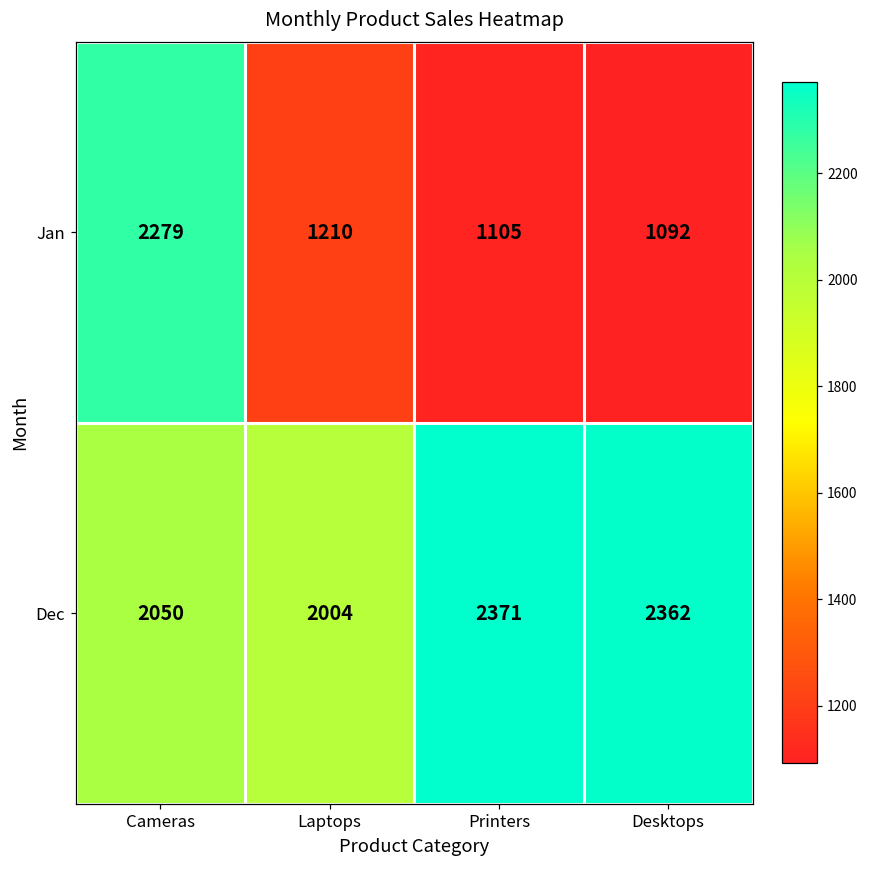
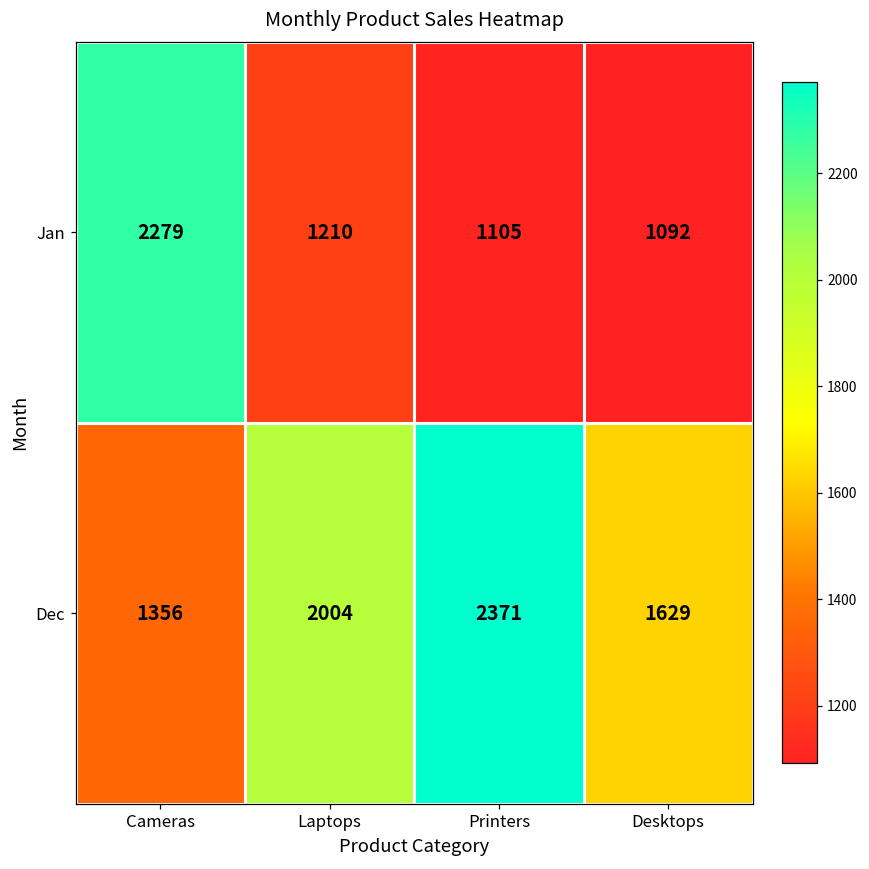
Dec, Cameras: 2050 -> 1356
Dec, Desktops: 2362 -> 1629
